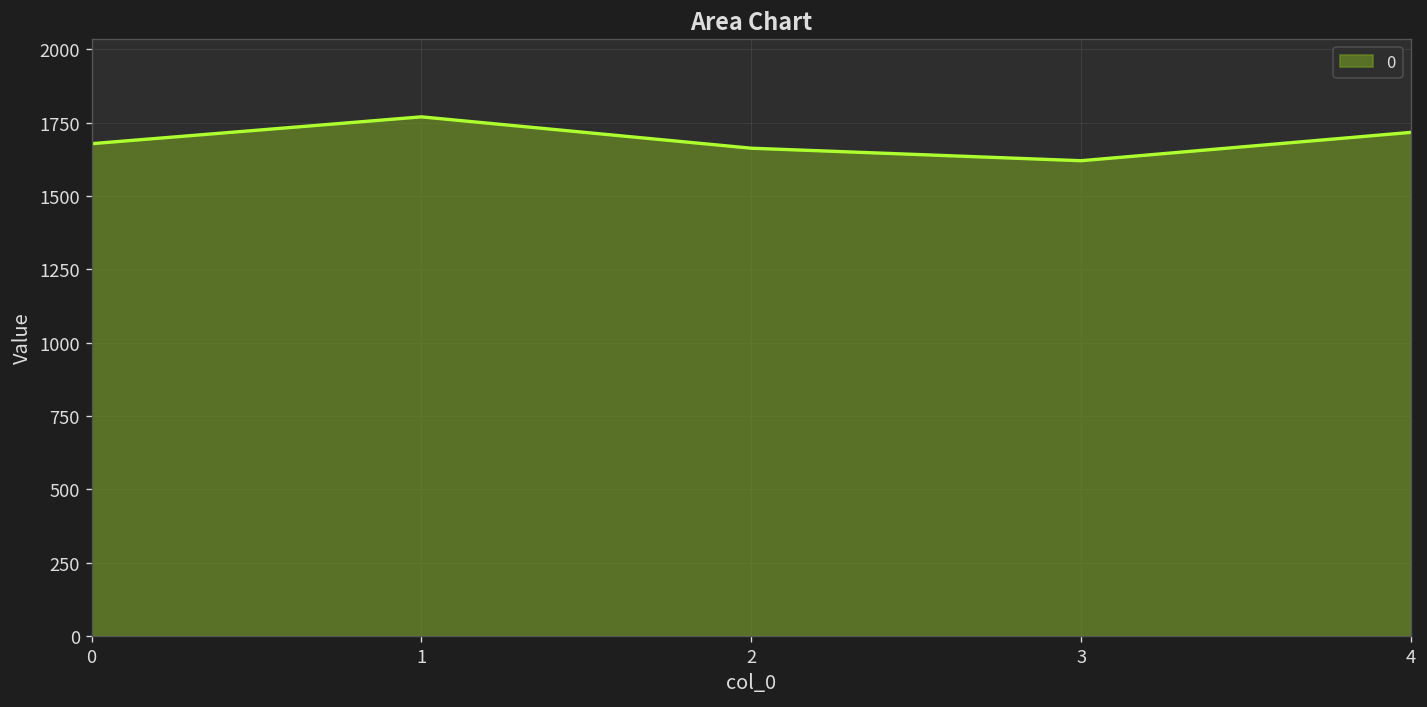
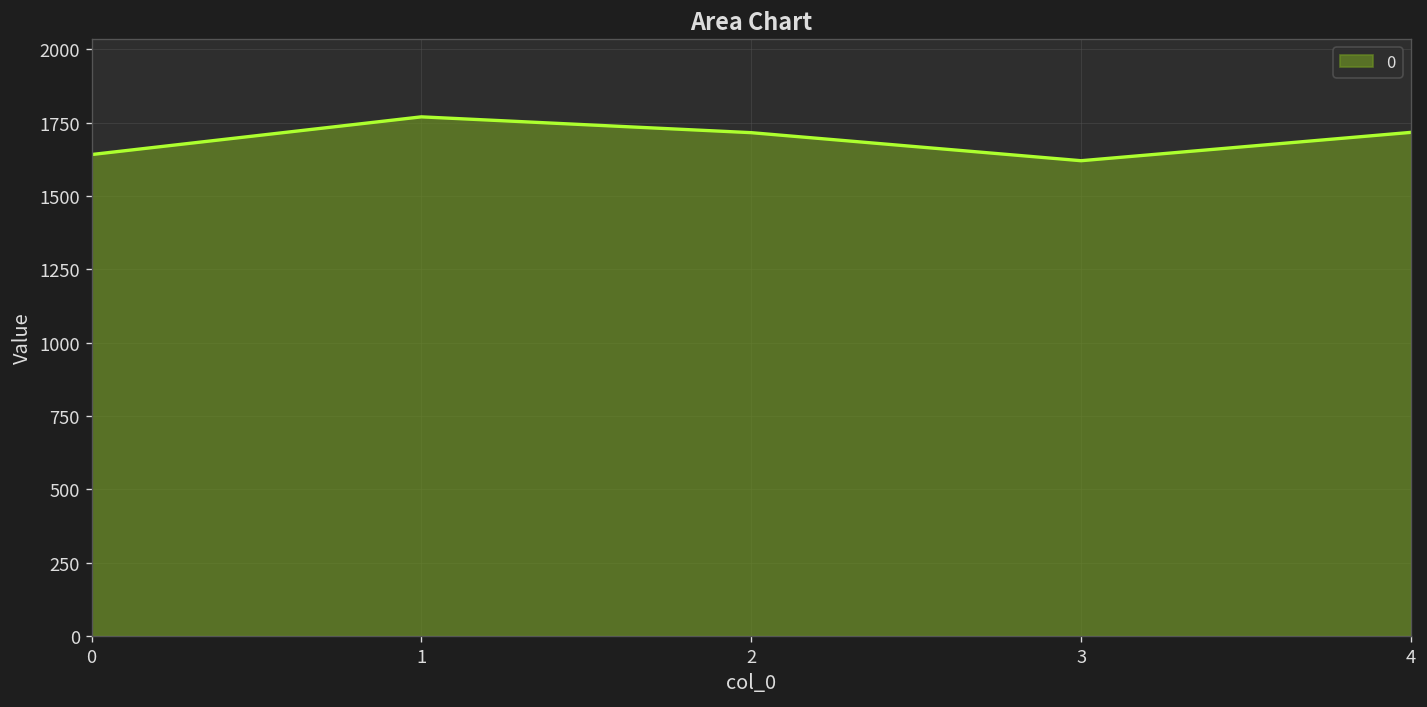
0: 1680 -> 1640
2: 1660 -> 1720
